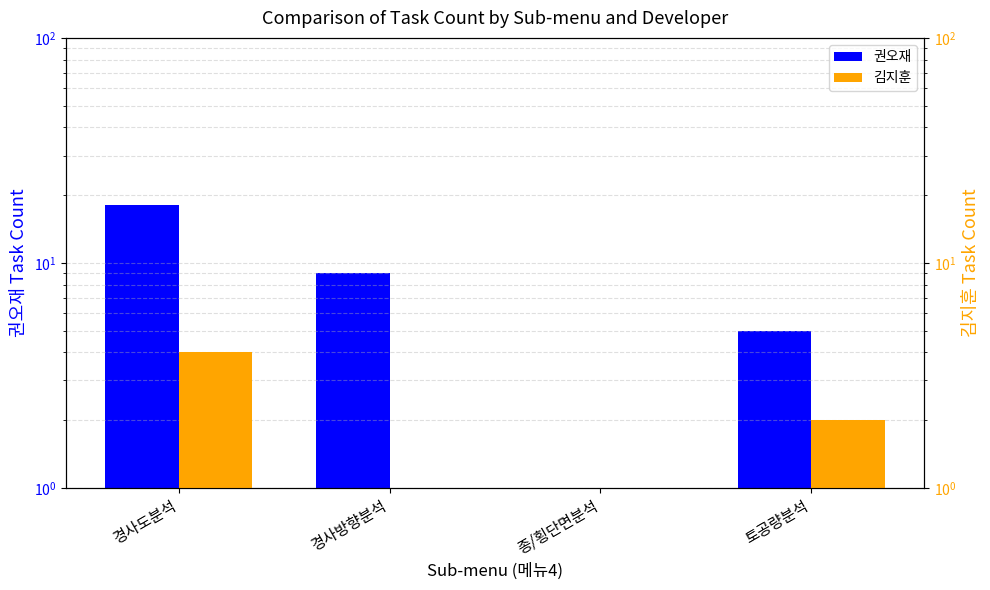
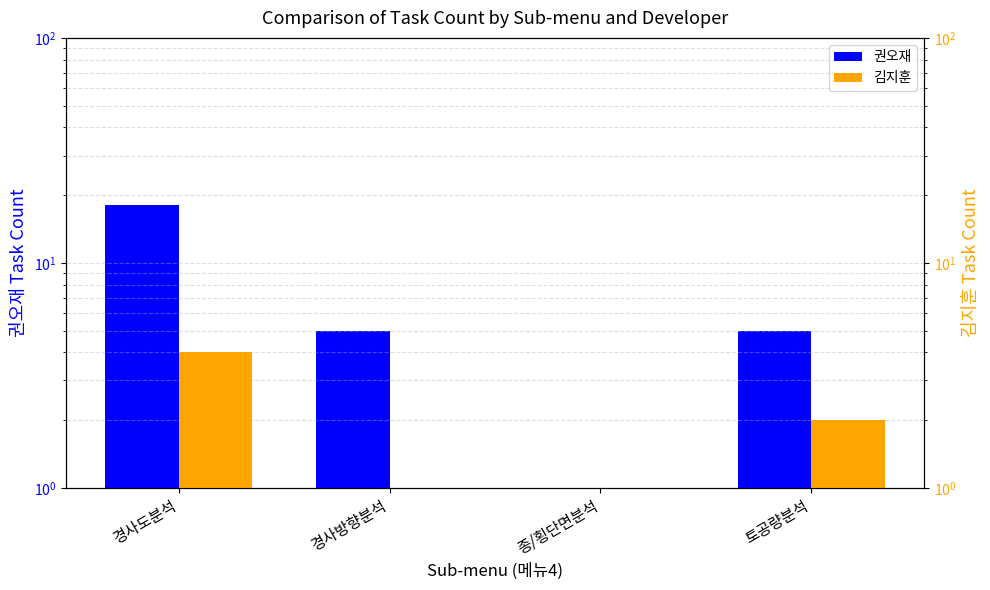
권오재, 경사방향분석: 9 -> 5
